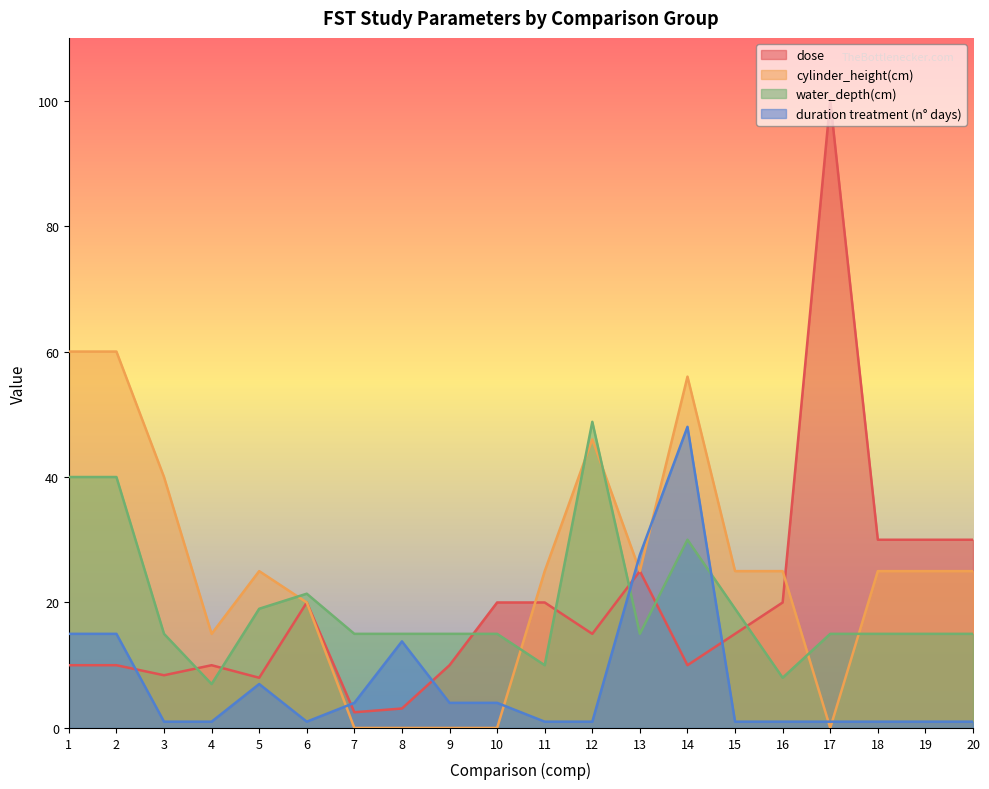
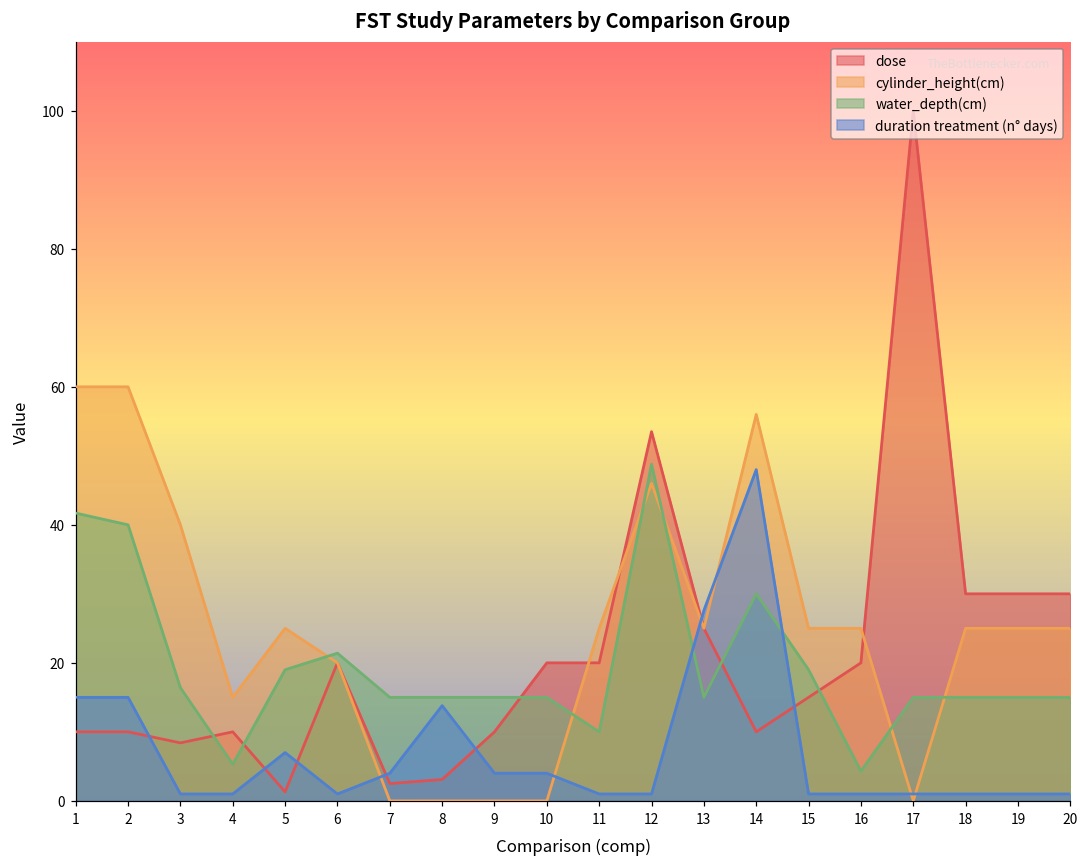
water_depth(cm), 1: 40 -> 42
water_depth(cm), 3: 15 -> 16
water_depth(cm), 4: 7 -> 5
dose, 5: 8 -> 1
dose, 12: 15 -> 54
water_depth(cm), 16: 8 -> 4
